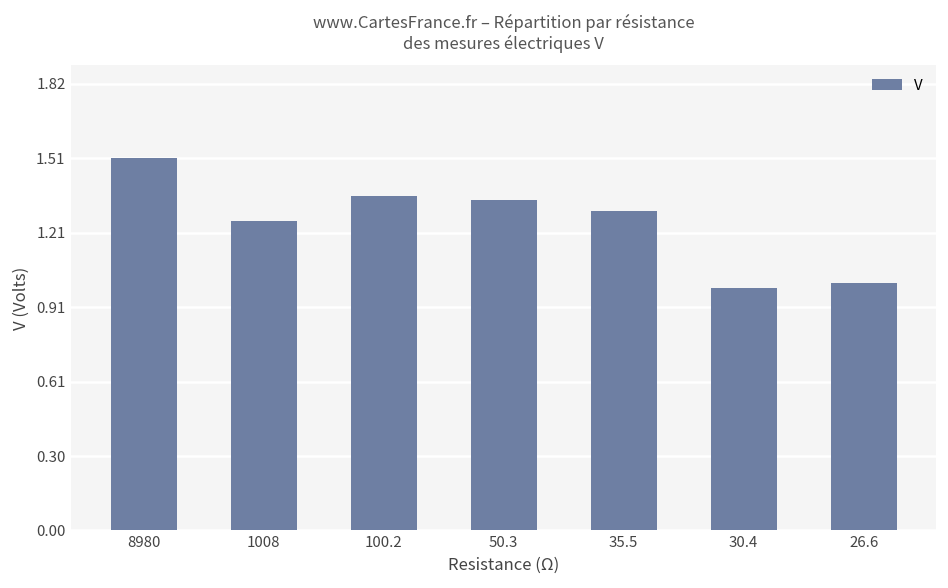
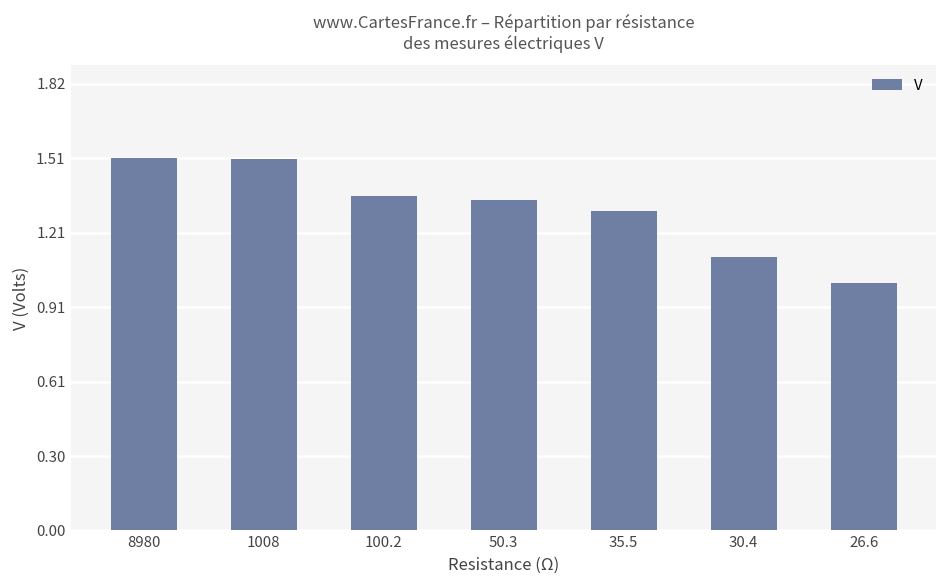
1008: 1.26 -> 1.51
30.4: 0.98 -> 1.11
